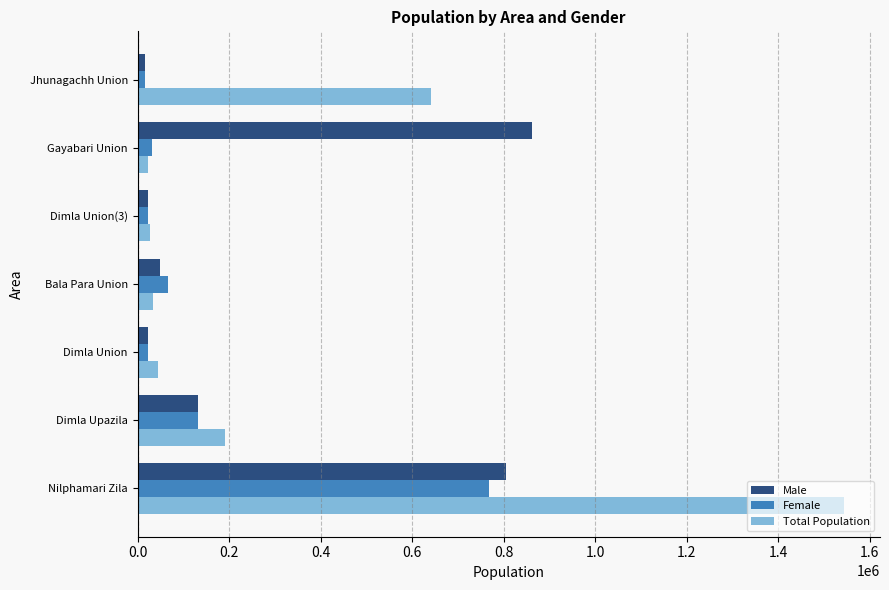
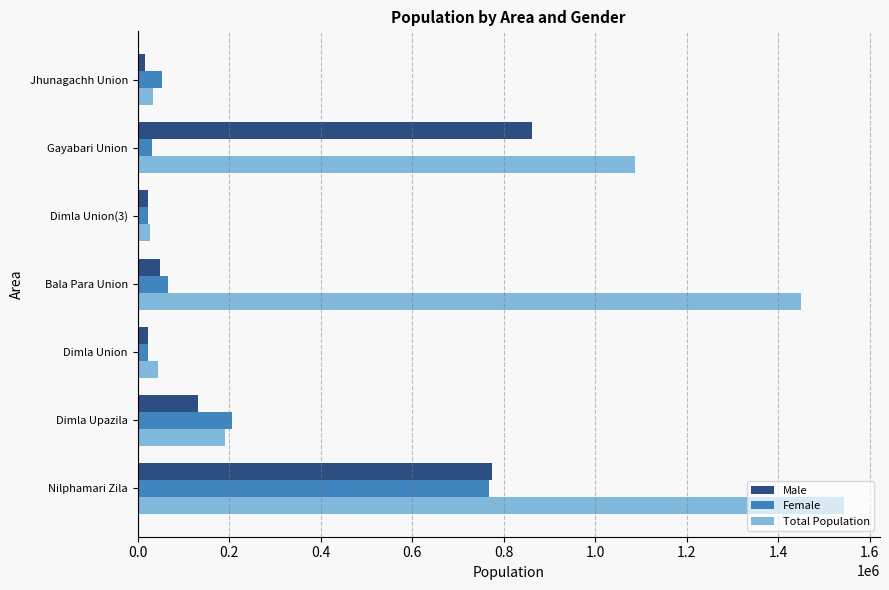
Female, Jhunagachh Union: 20000 -> 50000
Total Population, Jhunagachh Union: 640000 -> 30000
Total Population, Gayabari Union: 20000 -> 1090000
Total Population, Bala Para Union: 30000 -> 1450000
Female, Dimla Upazila: 130000 -> 210000
Male, Nilphamari Zila: 800000 -> 780000
